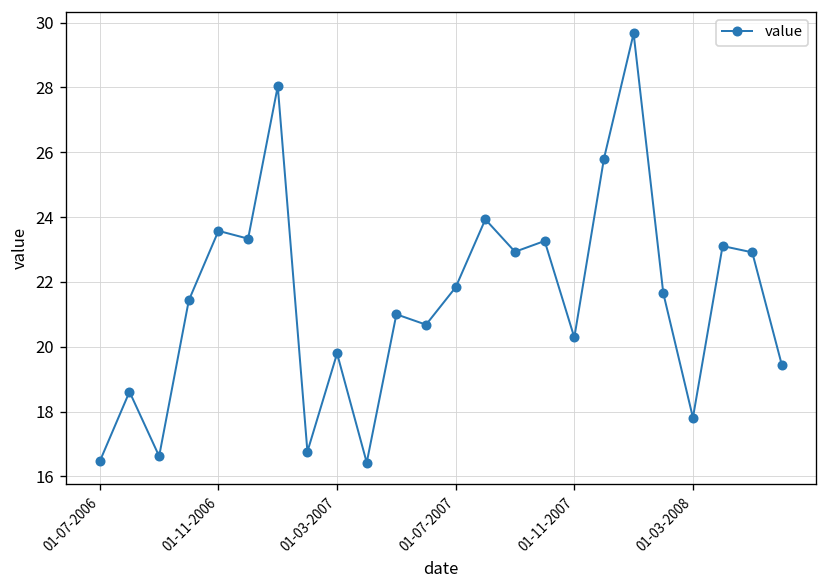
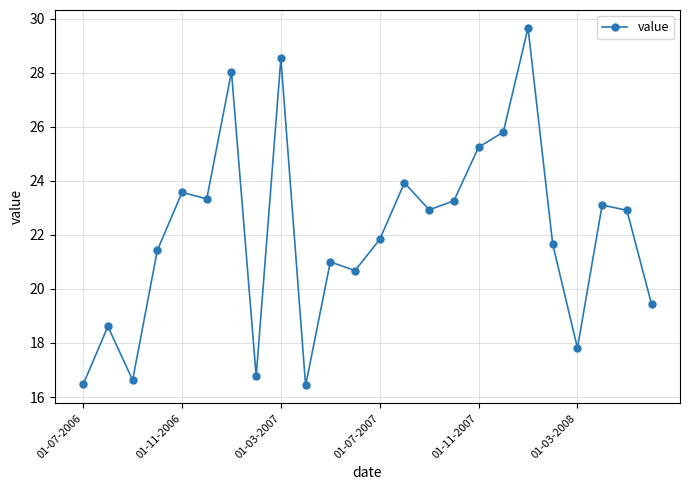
01-03-2007: 19.8 -> 28.5
01-11-2007: 20.3 -> 25.3
